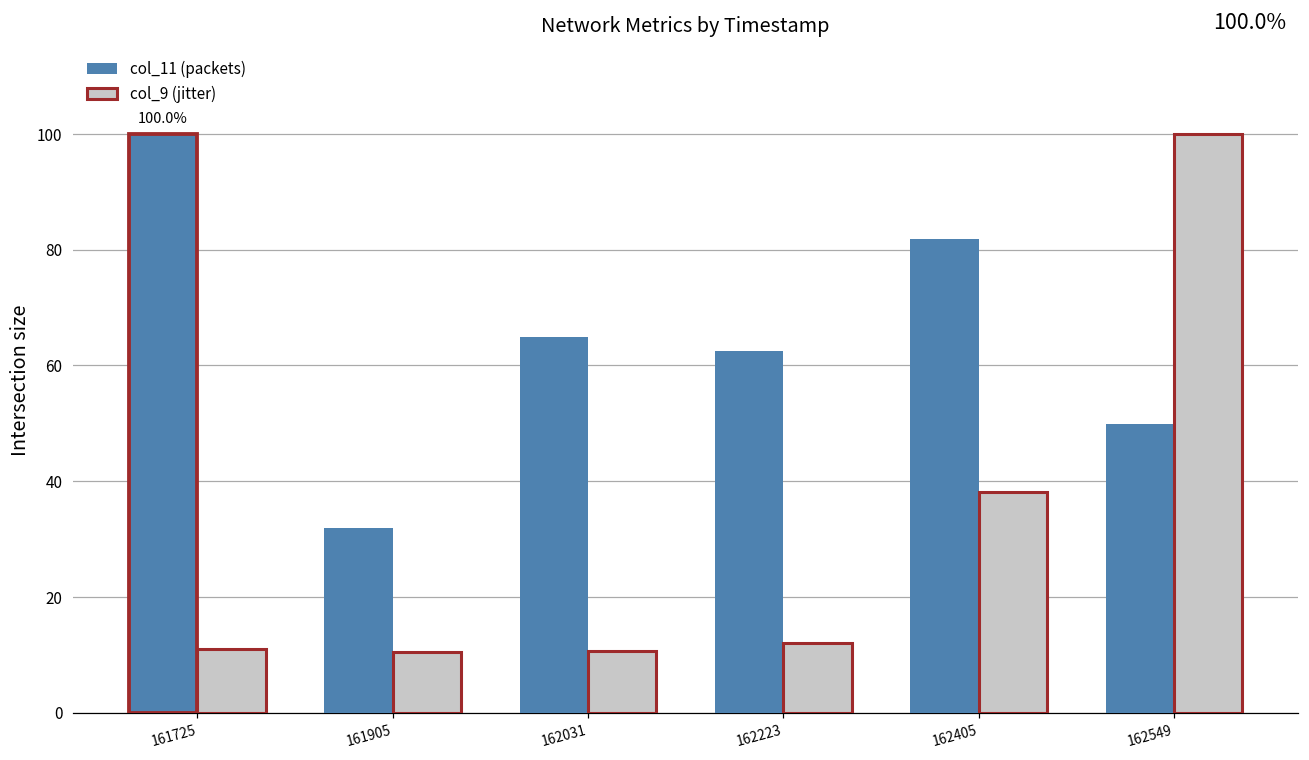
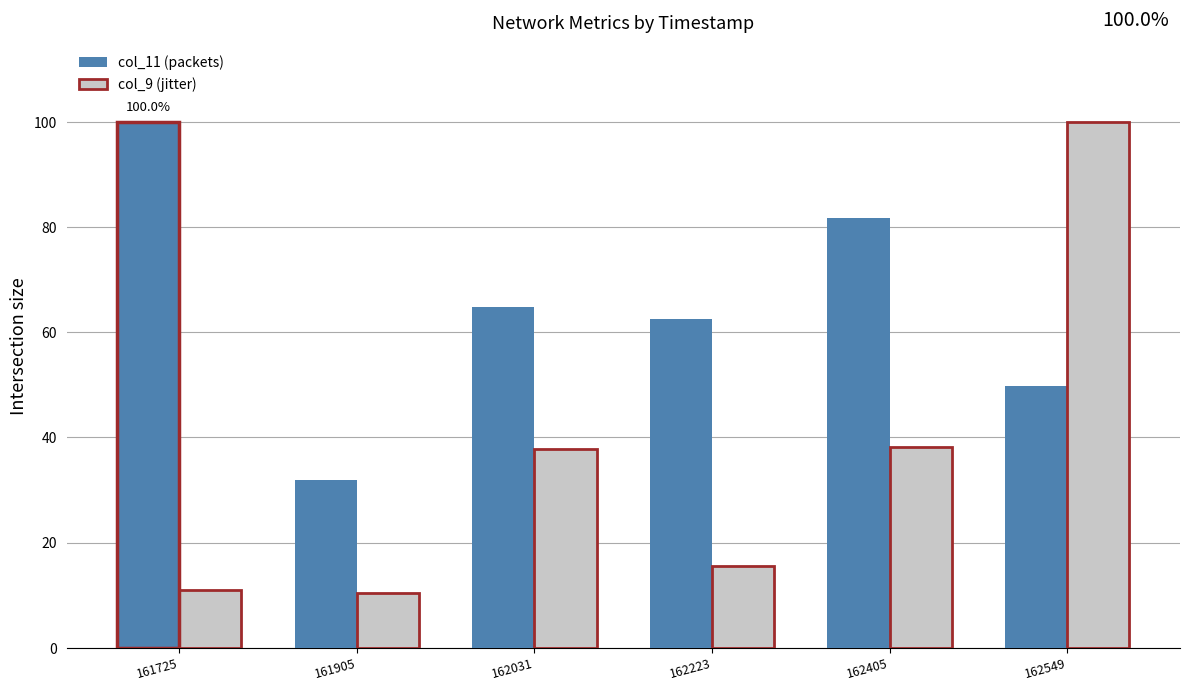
col_9 (jitter), 162031: 11 -> 38
col_9 (jitter), 162223: 12 -> 15
